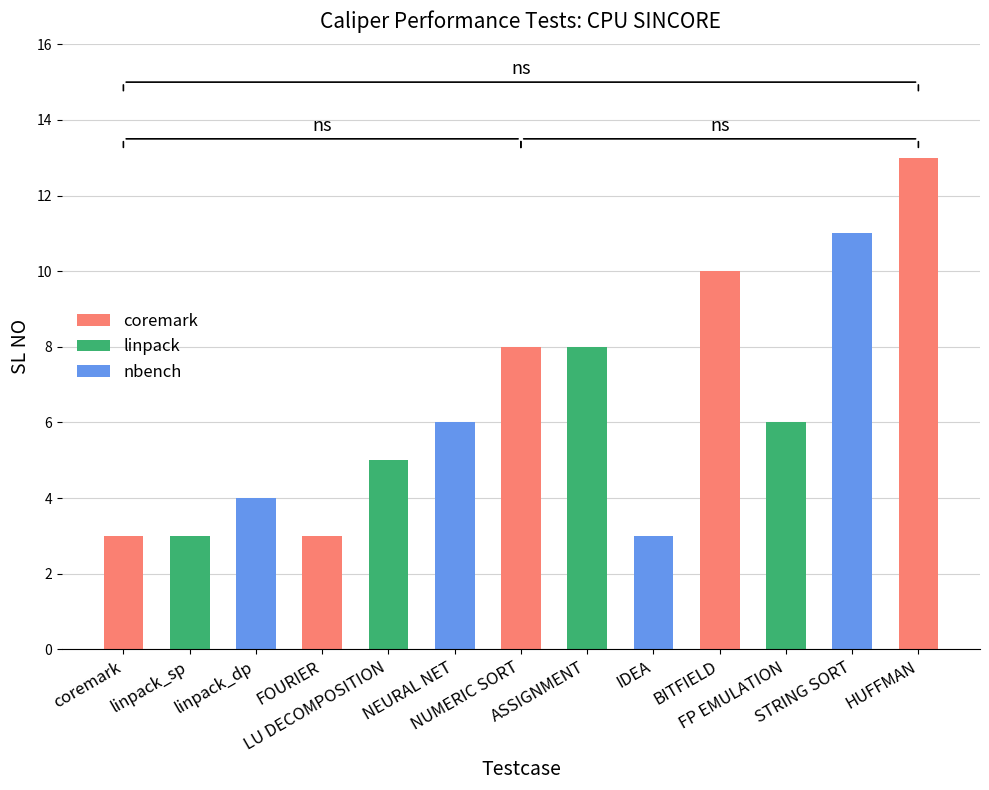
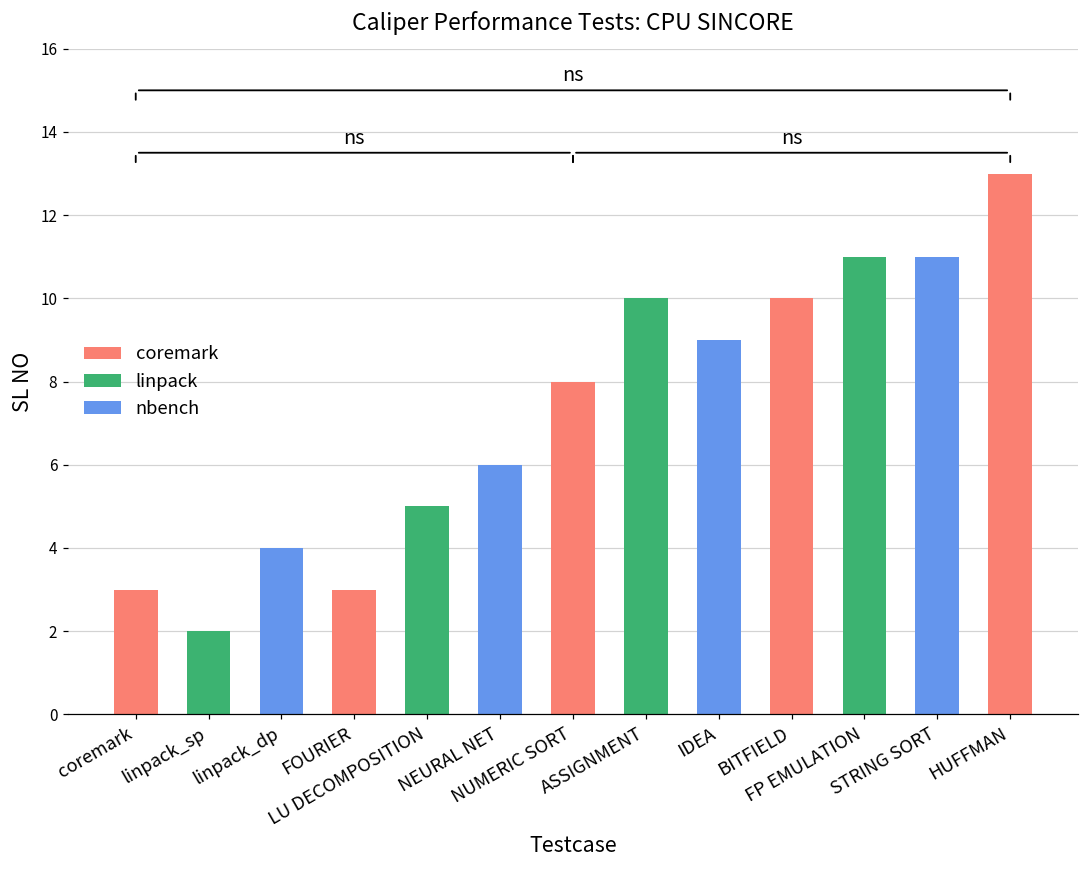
linpack_sp: 3 -> 2
ASSIGNMENT: 8 -> 10
IDEA: 3 -> 9
FP EMULATION: 6 -> 11
